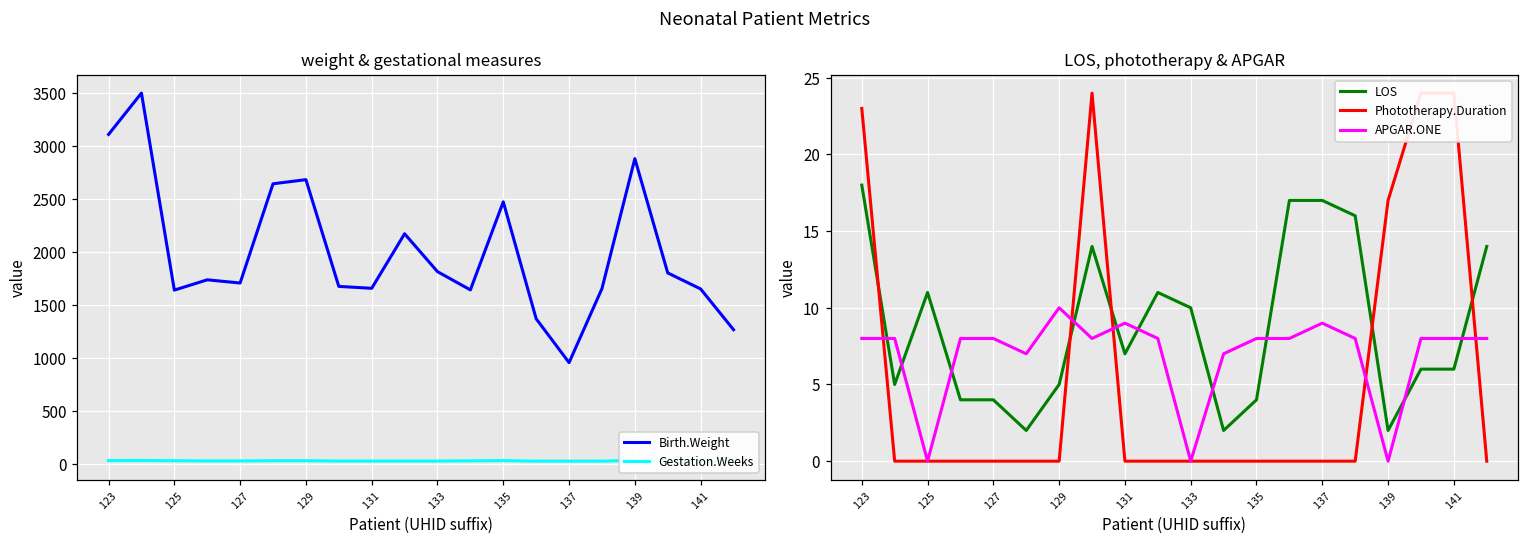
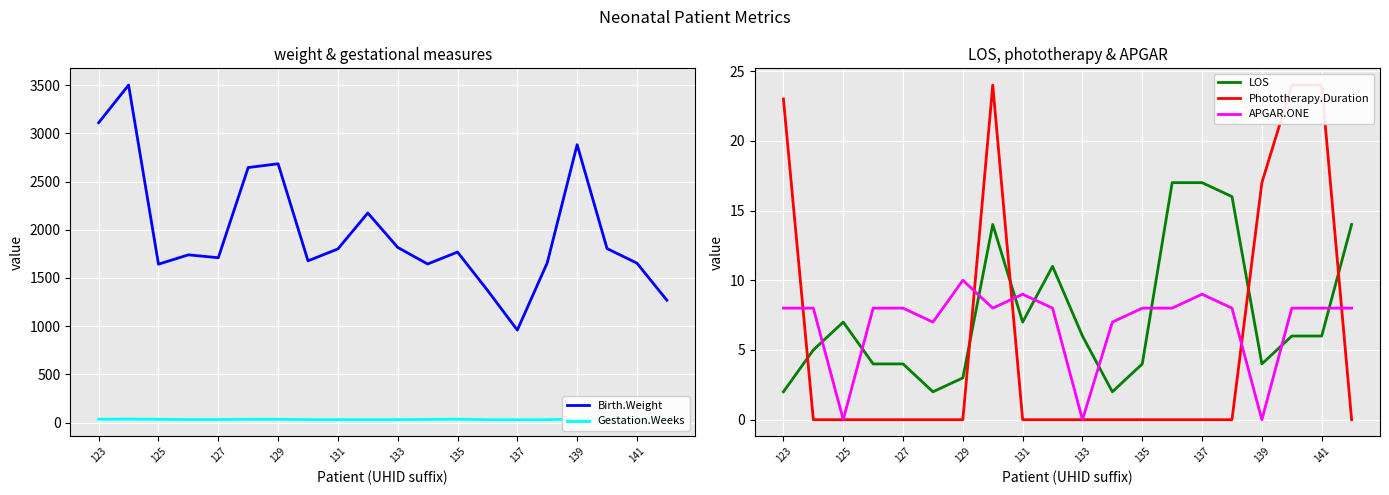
weight & gestational measures, Birth.Weight, 131: 1700 -> 1800
weight & gestational measures, Birth.Weight, 135: 2500 -> 1800
LOS, phototherapy & APGAR, LOS, 123: 18 -> 2
LOS, phototherapy & APGAR, LOS, 125: 11 -> 7
LOS, phototherapy & APGAR, LOS, 129: 5 -> 3
LOS, phototherapy & APGAR, LOS, 133: 10 -> 6
LOS, phototherapy & APGAR, LOS, 139: 2 -> 4
